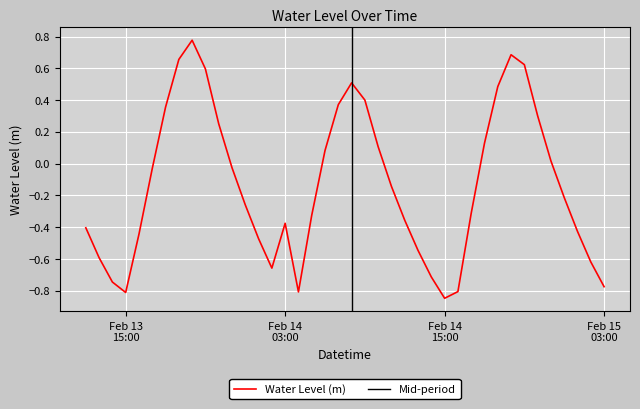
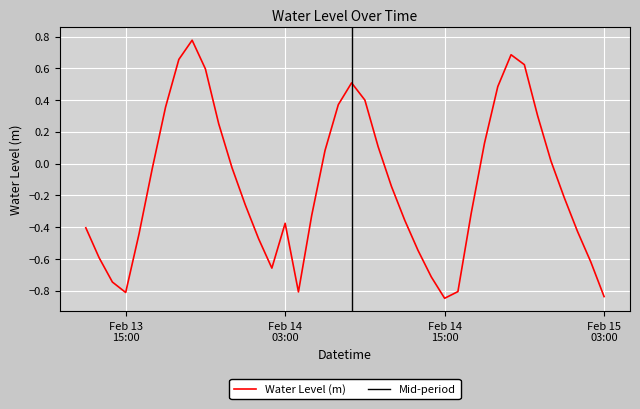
Feb 15 03:00: -0.77 -> -0.84
